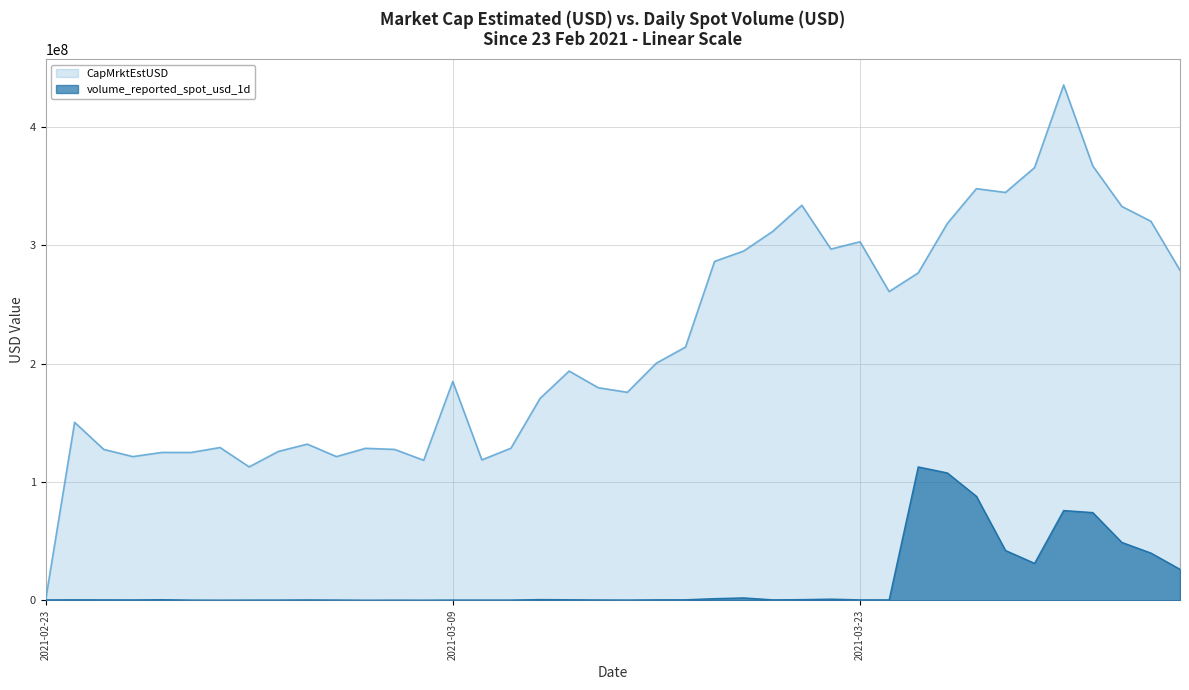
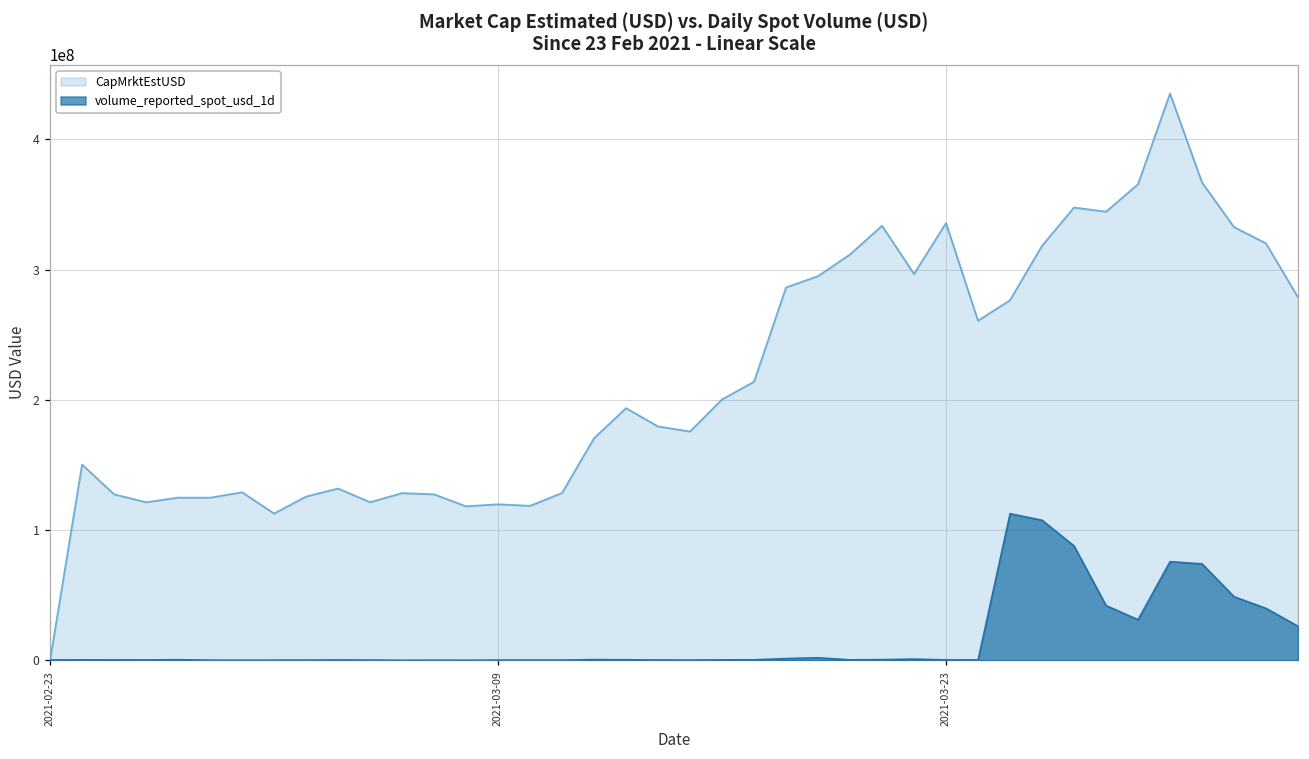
CapMrktEstUSD, 2021-03-09: 185000000 -> 120000000
CapMrktEstUSD, 2021-03-23: 303000000 -> 336000000
